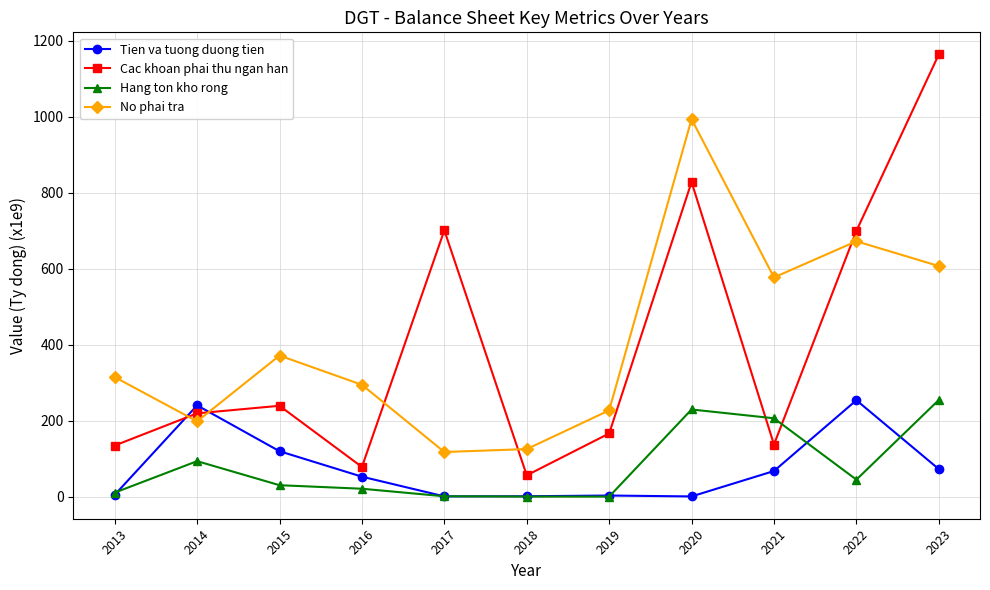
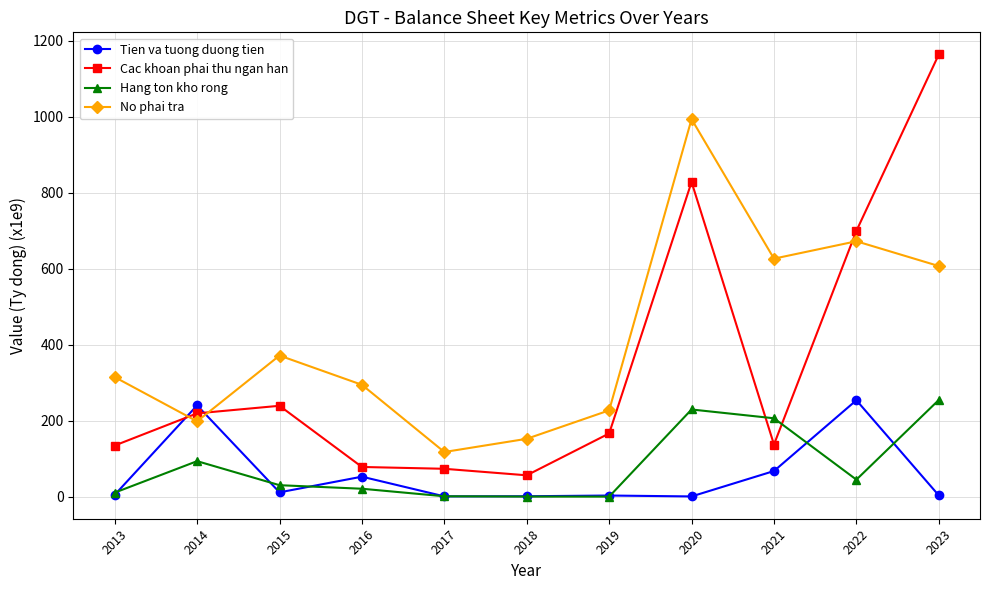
Tien va tuong duong tien, 2015: 120 -> 10
Cac khoan phai thu ngan han, 2017: 700 -> 70
No phai tra, 2018: 130 -> 150
No phai tra, 2021: 580 -> 630
Tien va tuong duong tien, 2023: 70 -> 0
